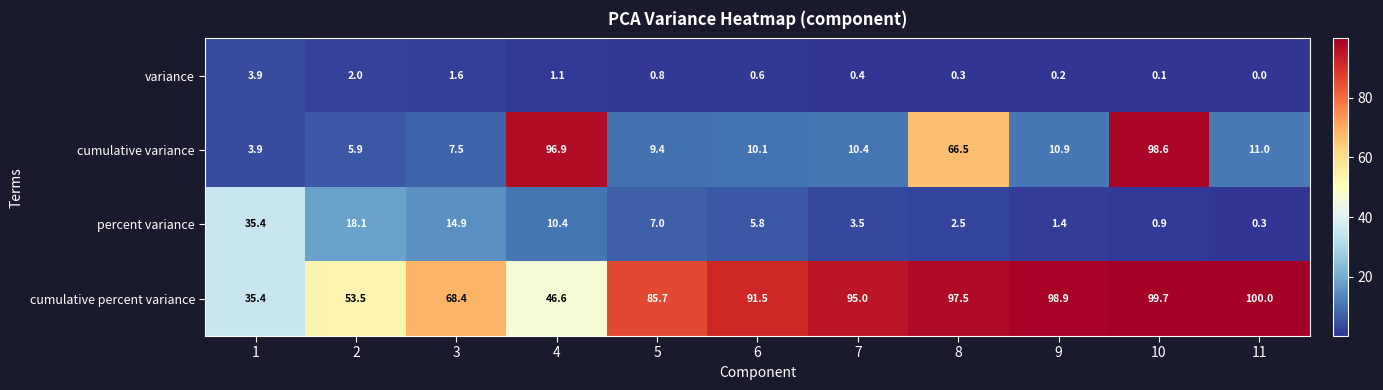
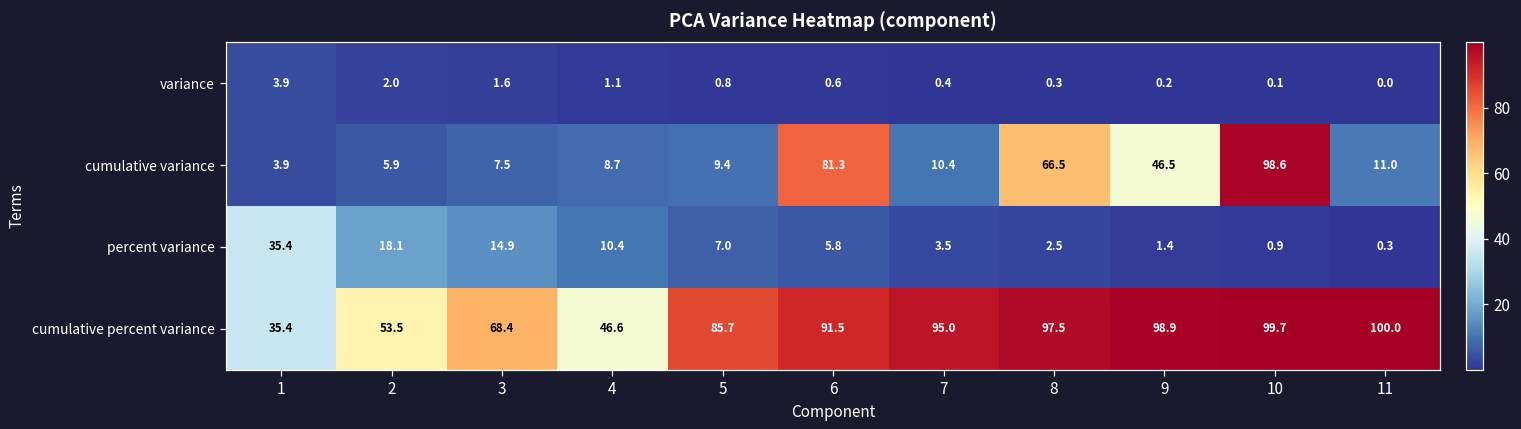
cumulative variance, 4: 96.9 -> 8.7
cumulative variance, 6: 10.1 -> 81.3
cumulative variance, 9: 10.9 -> 46.5
